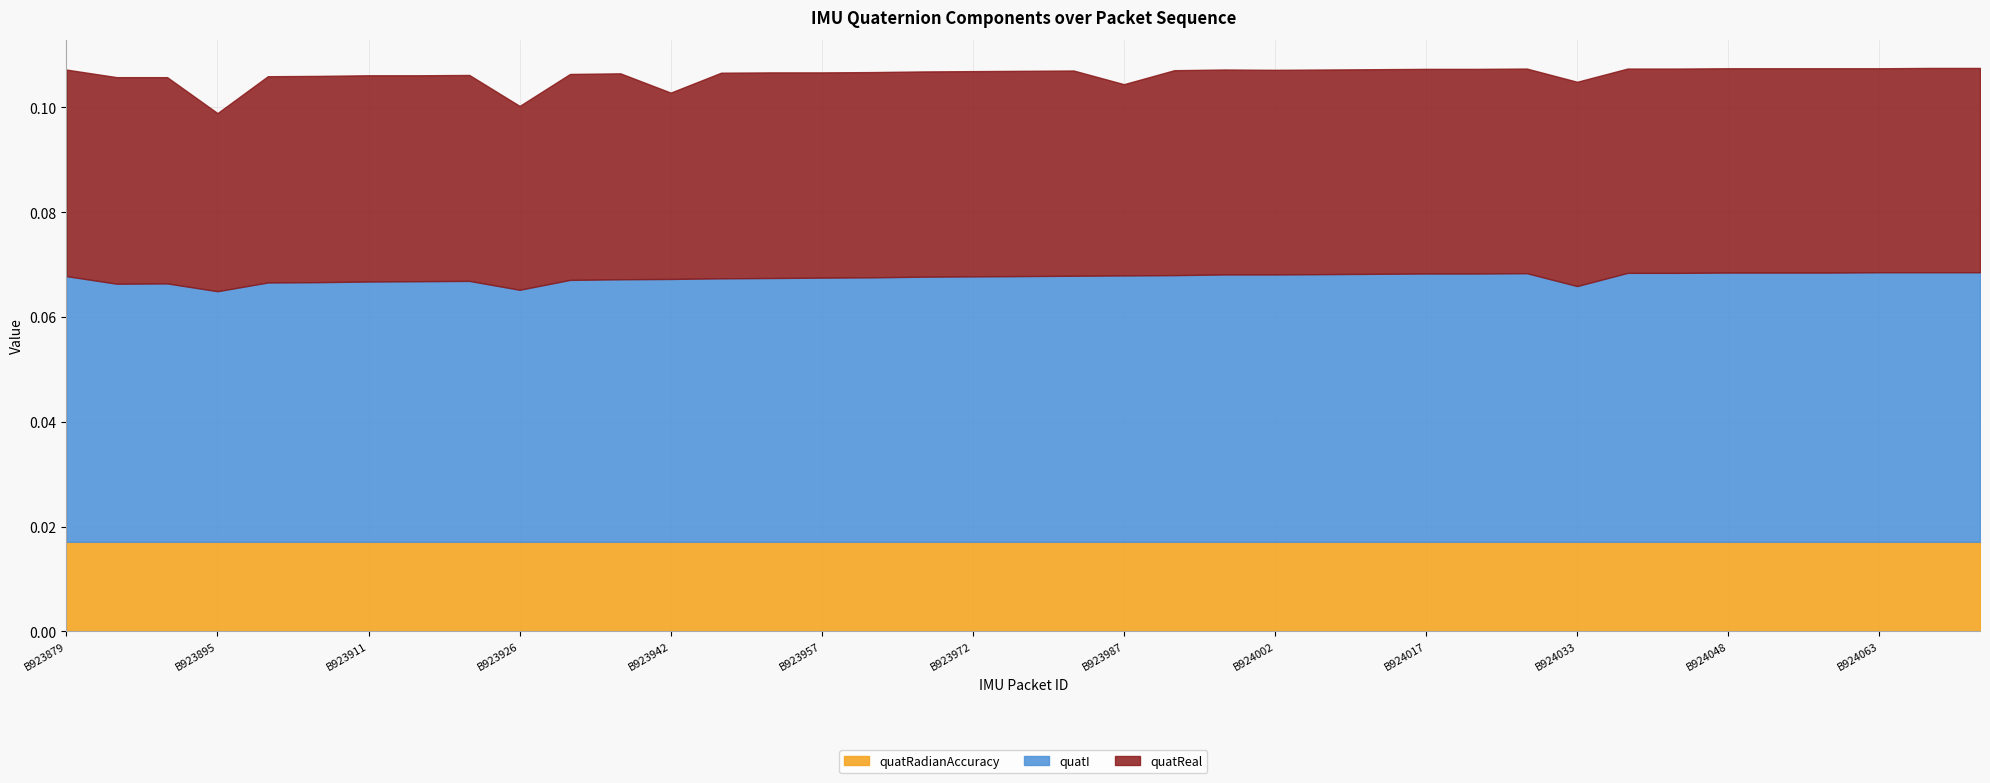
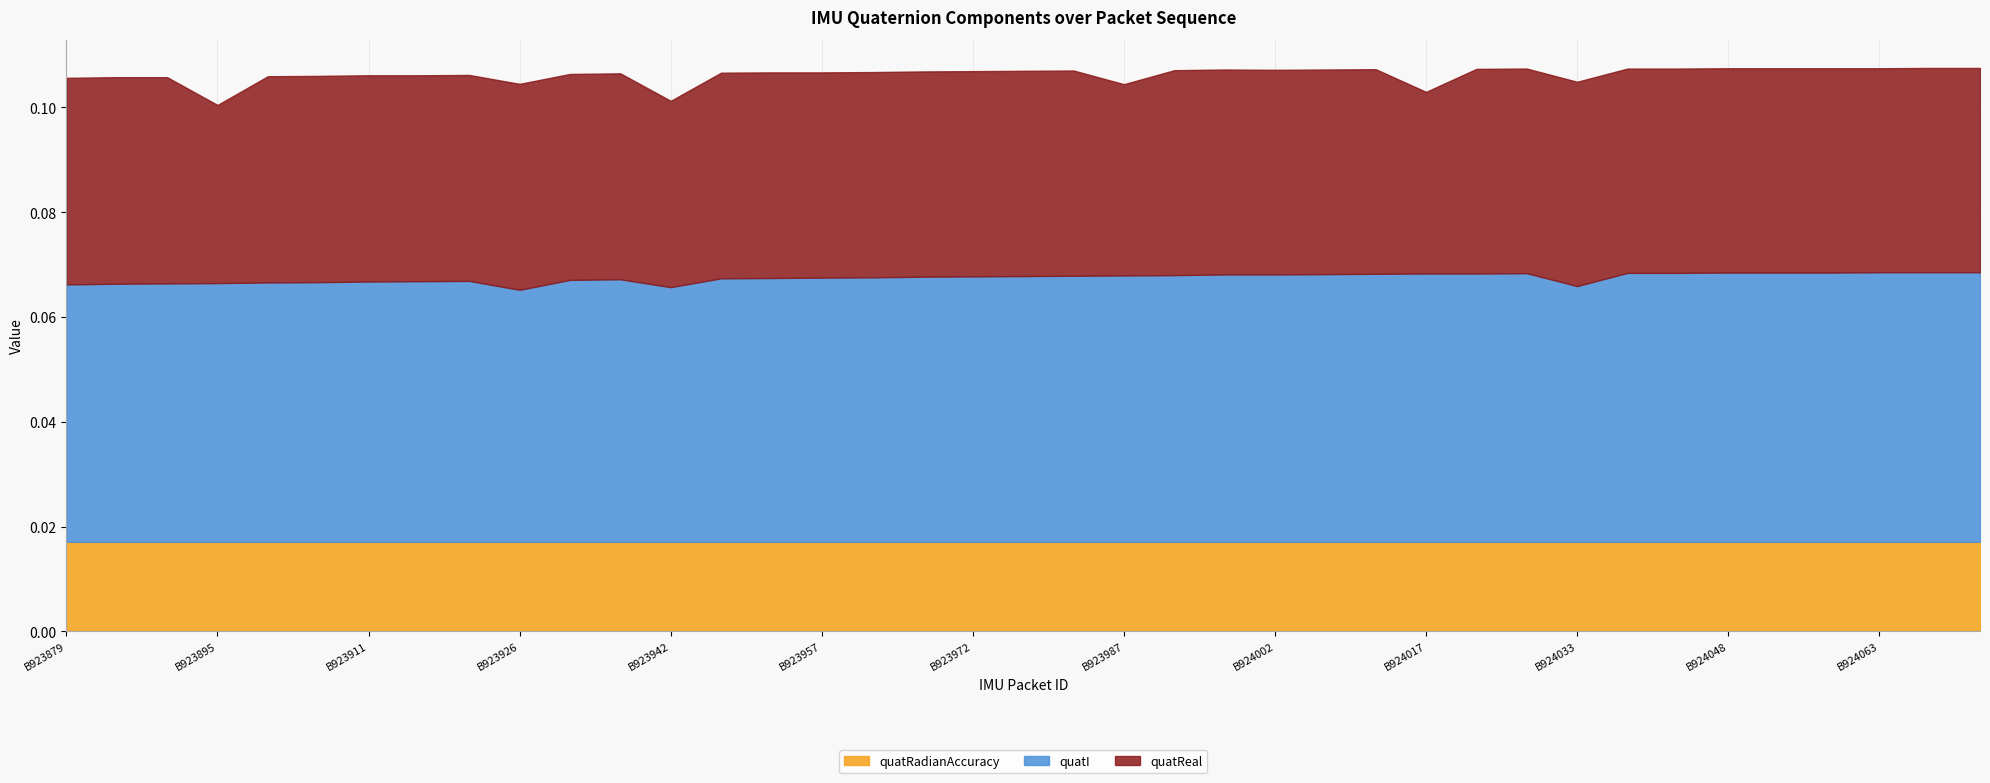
quatI, B923879: 0.051 -> 0.049
quatI, B923895: 0.048 -> 0.049
quatReal, B923926: 0.035 -> 0.039
quatI, B923942: 0.050 -> 0.049
quatReal, B924017: 0.039 -> 0.035
